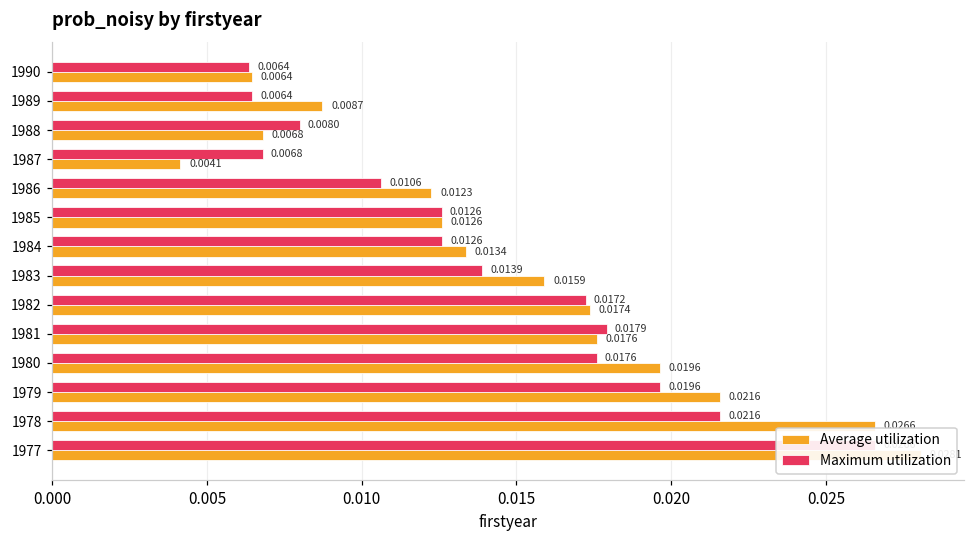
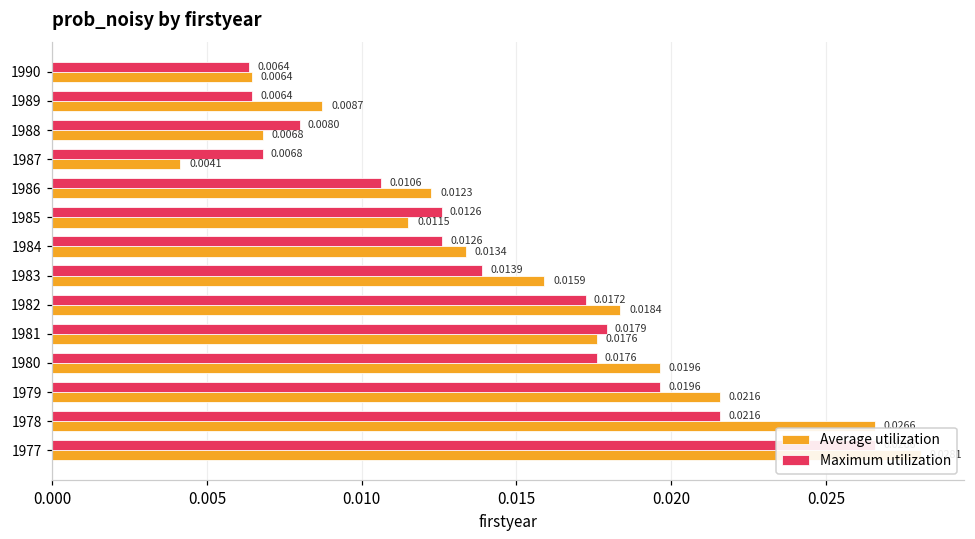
Average utilization, 1985: 0.0126 -> 0.0115
Average utilization, 1982: 0.0174 -> 0.0184
